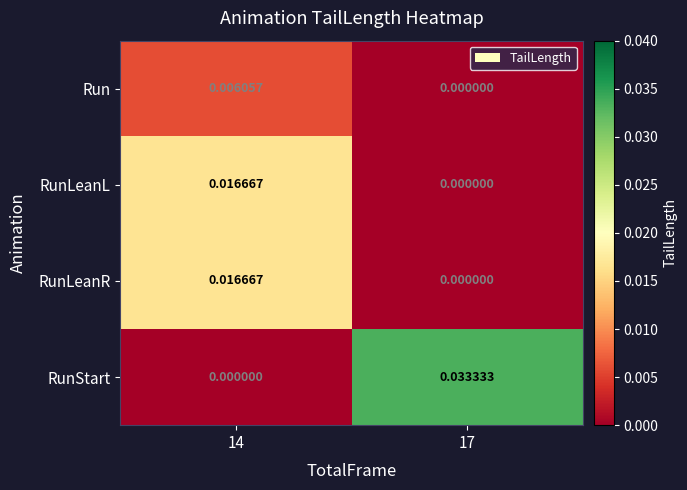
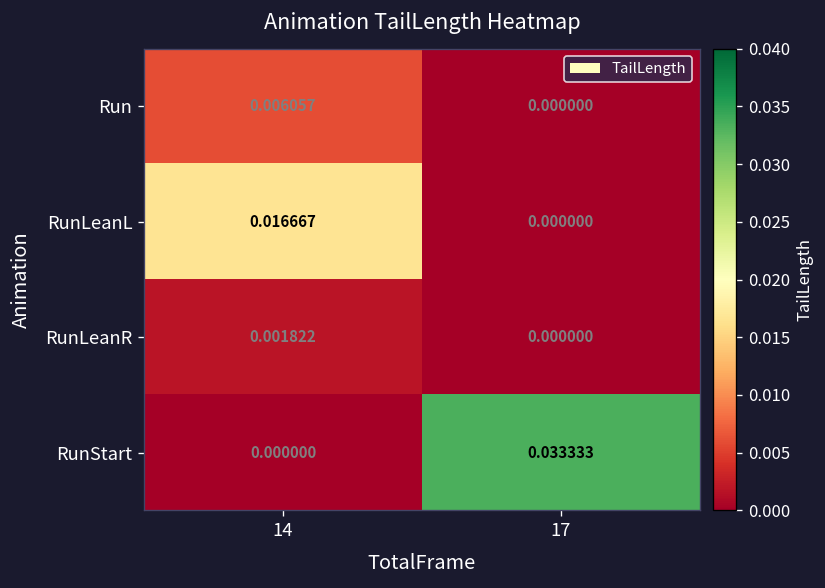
RunLeanR, 14: 0.016667 -> 0.001822
